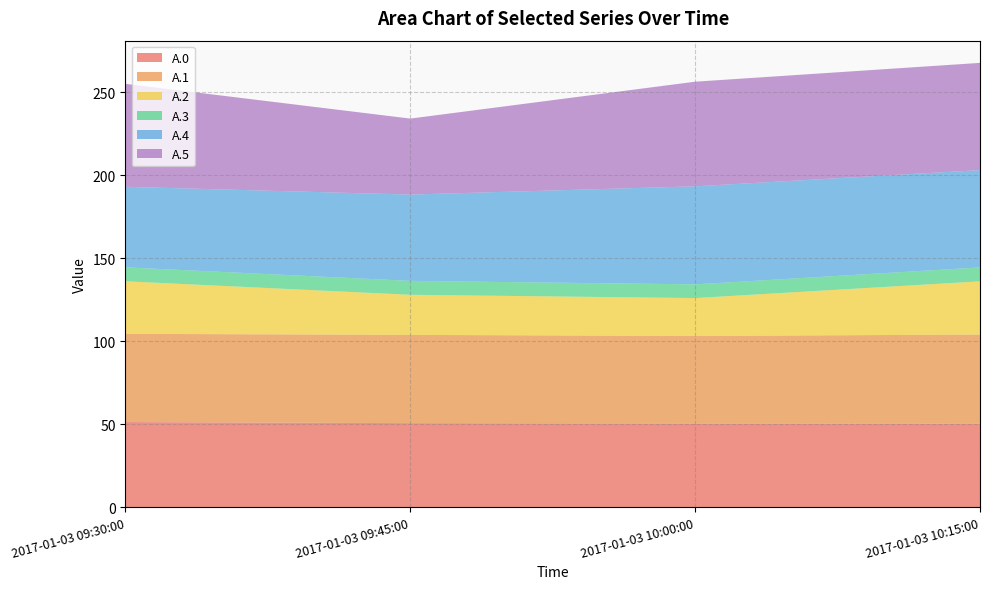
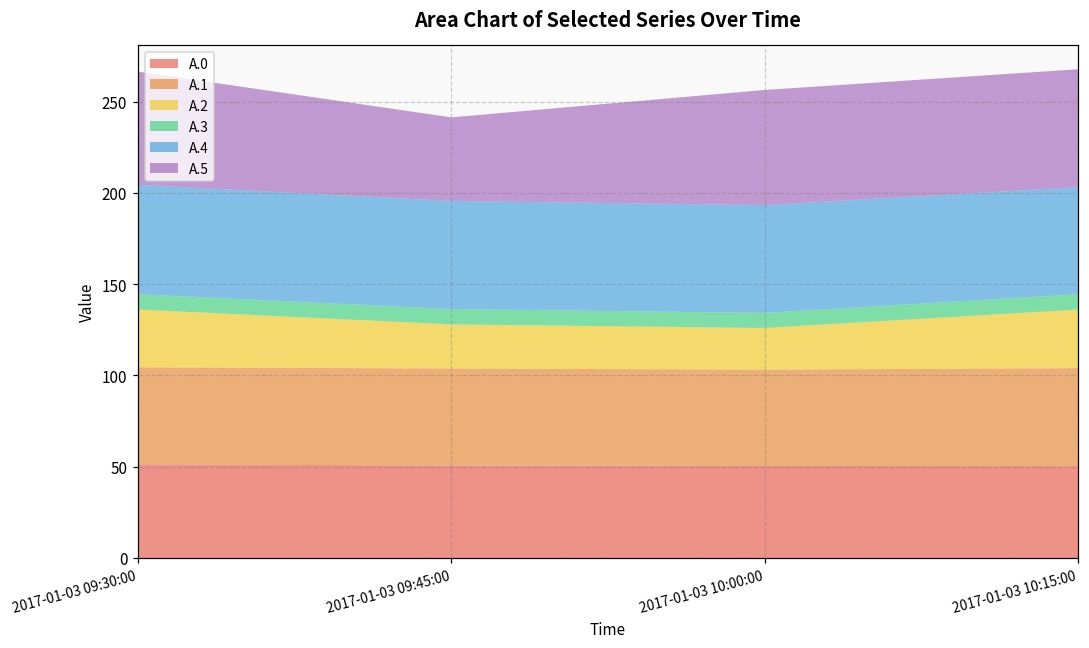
A.4, 2017-01-03 09:30:00: 49 -> 60
A.4, 2017-01-03 09:45:00: 52 -> 59
